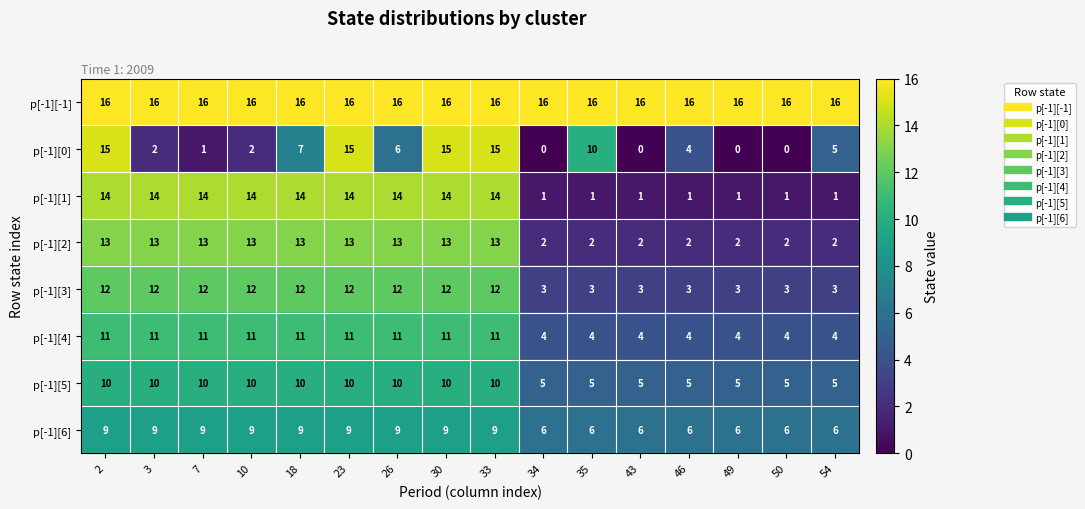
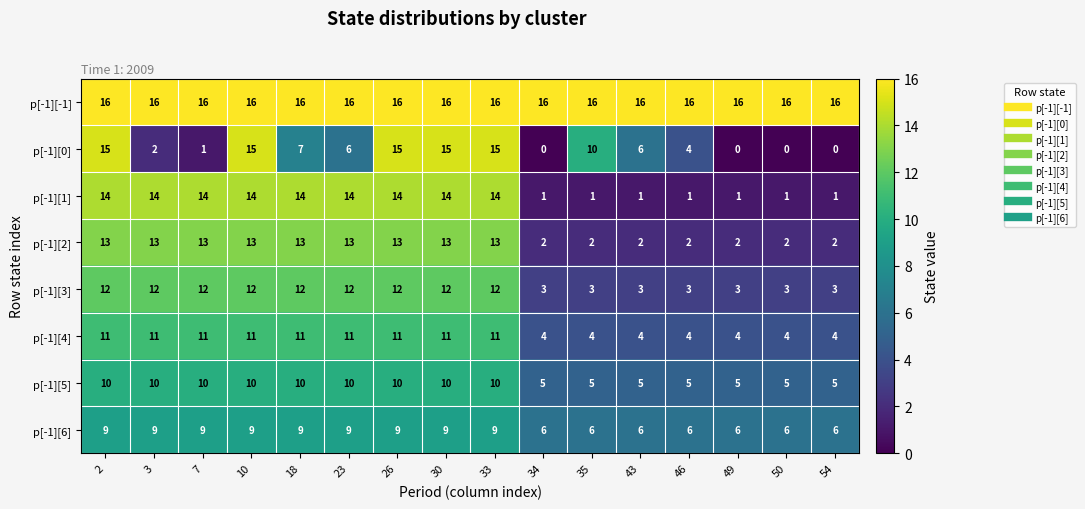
p[-1][0], 10: 2 -> 15
p[-1][0], 23: 15 -> 6
p[-1][0], 26: 6 -> 15
p[-1][0], 43: 0 -> 6
p[-1][0], 54: 5 -> 0
